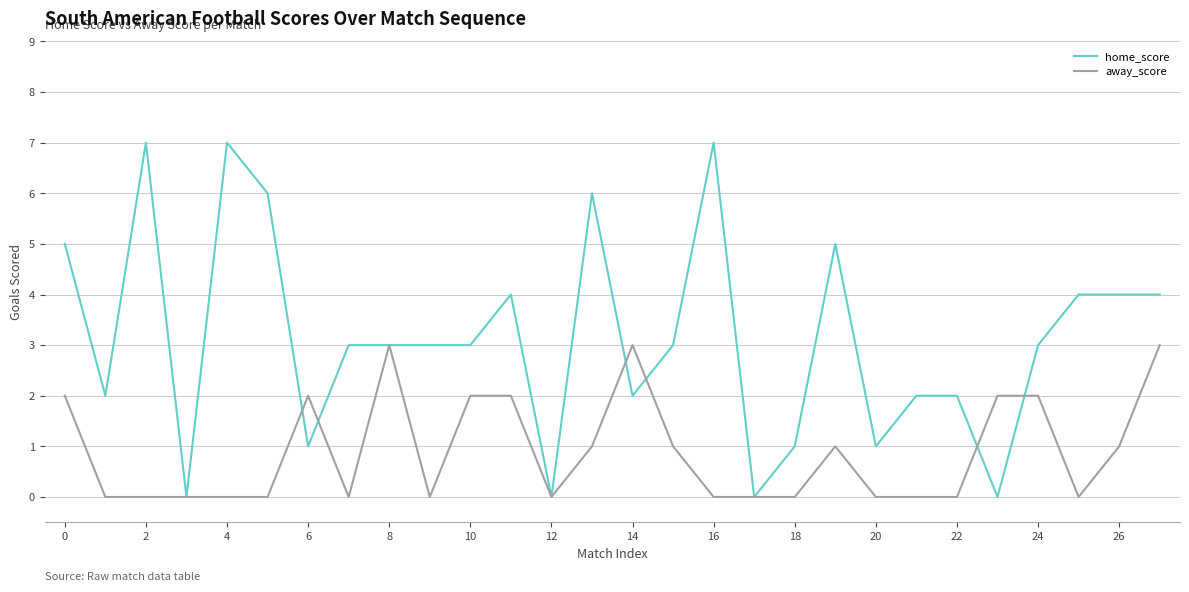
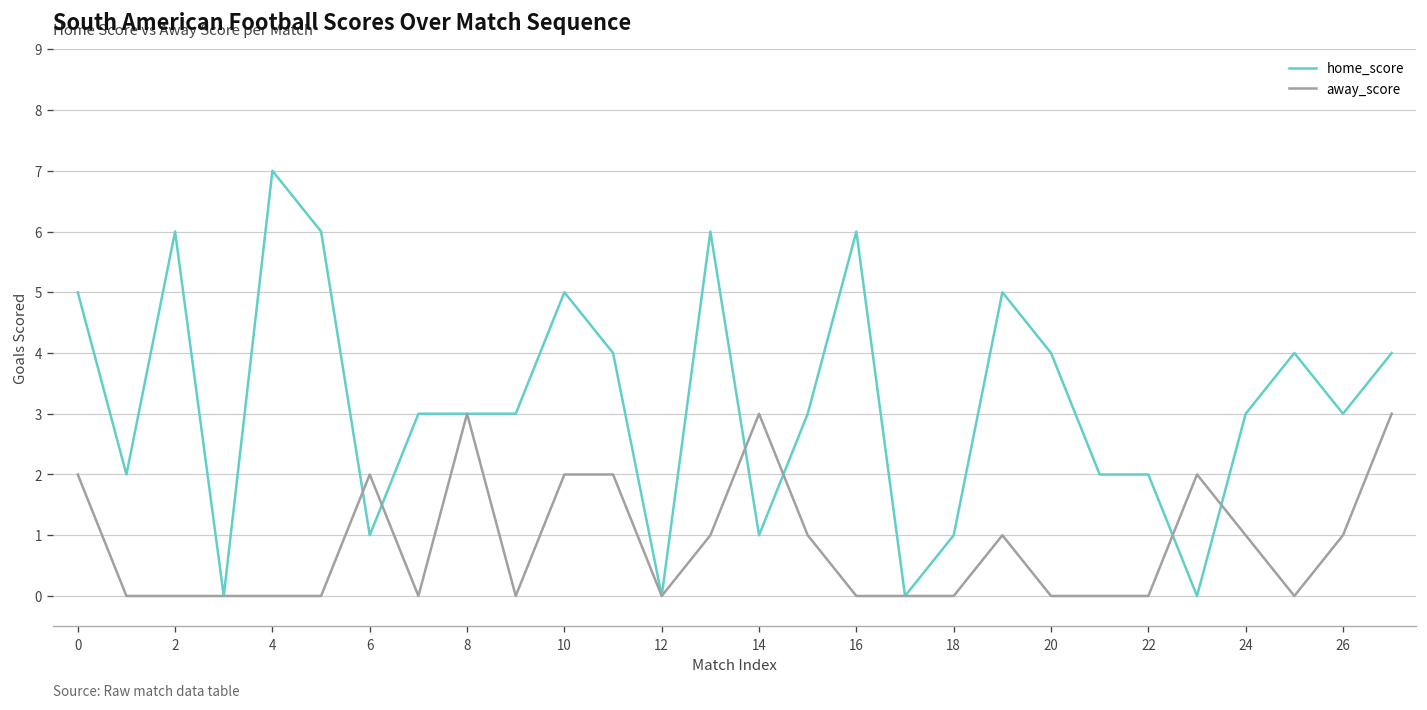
home_score, 2: 7 -> 6
home_score, 10: 3 -> 5
home_score, 14: 2 -> 1
home_score, 16: 7 -> 6
home_score, 20: 1 -> 4
away_score, 24: 2 -> 1
home_score, 26: 4 -> 3
